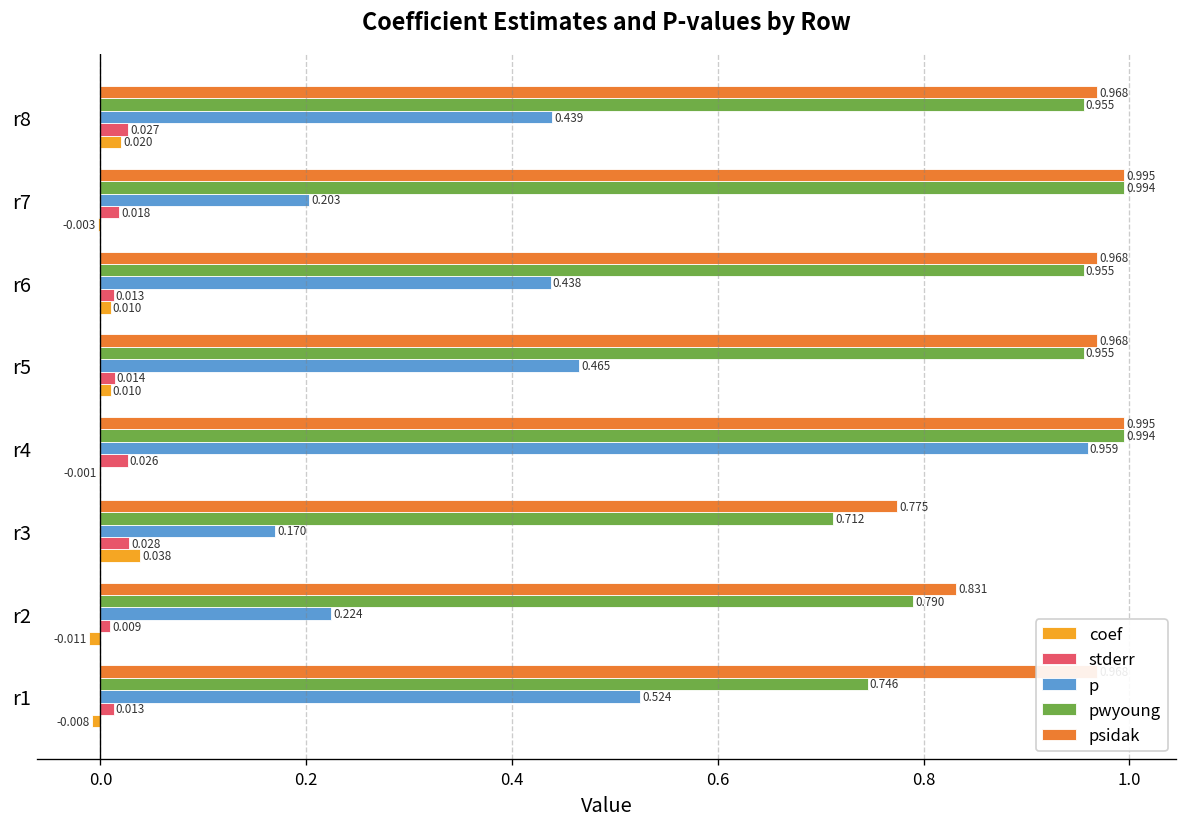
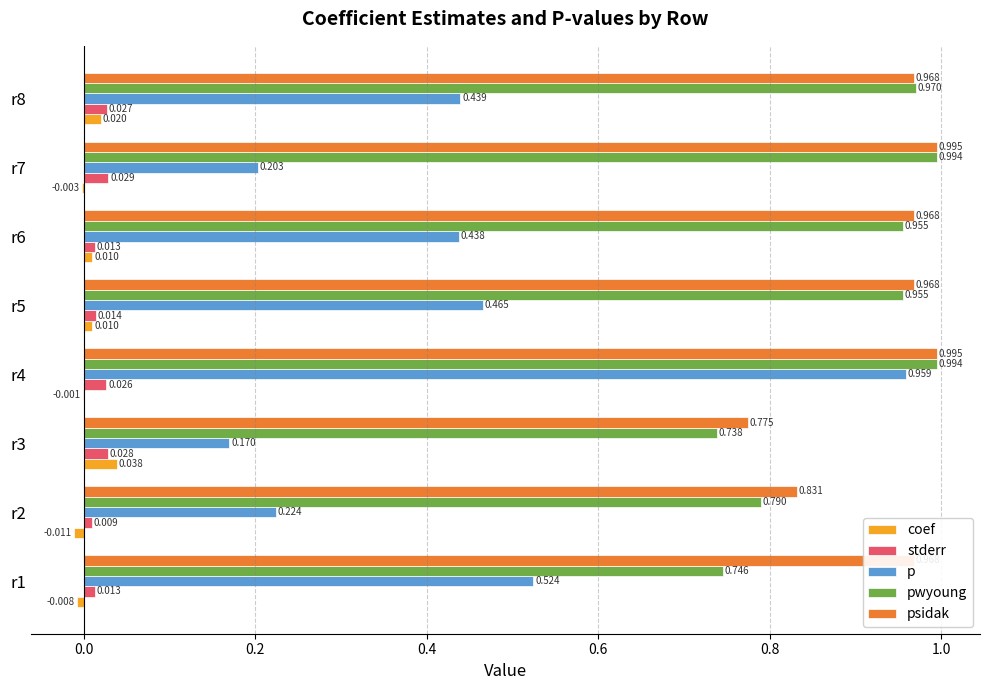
pwyoung, r8: 0.955 -> 0.970
stderr, r7: 0.018 -> 0.029
pwyoung, r3: 0.712 -> 0.738
